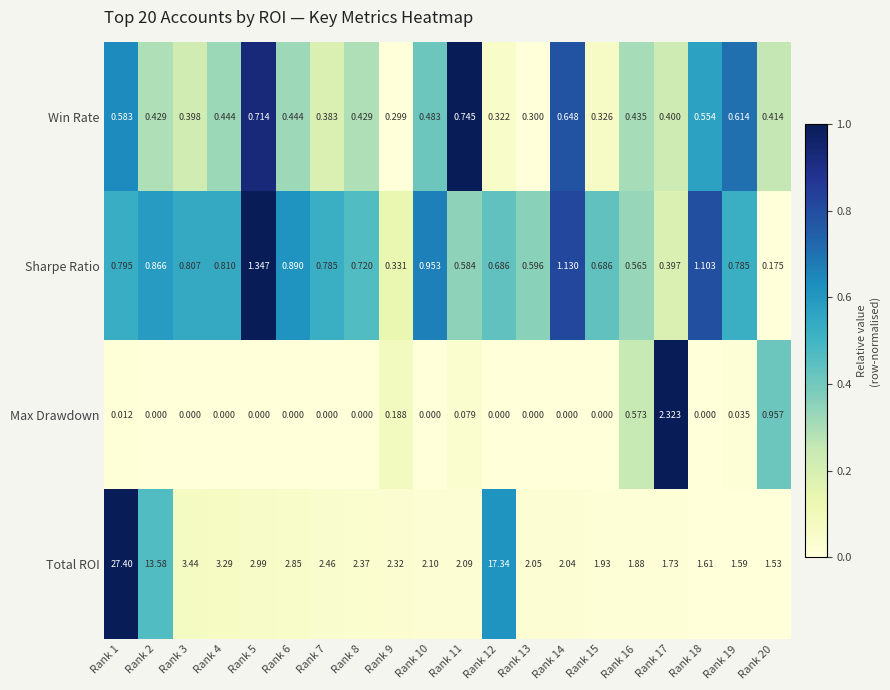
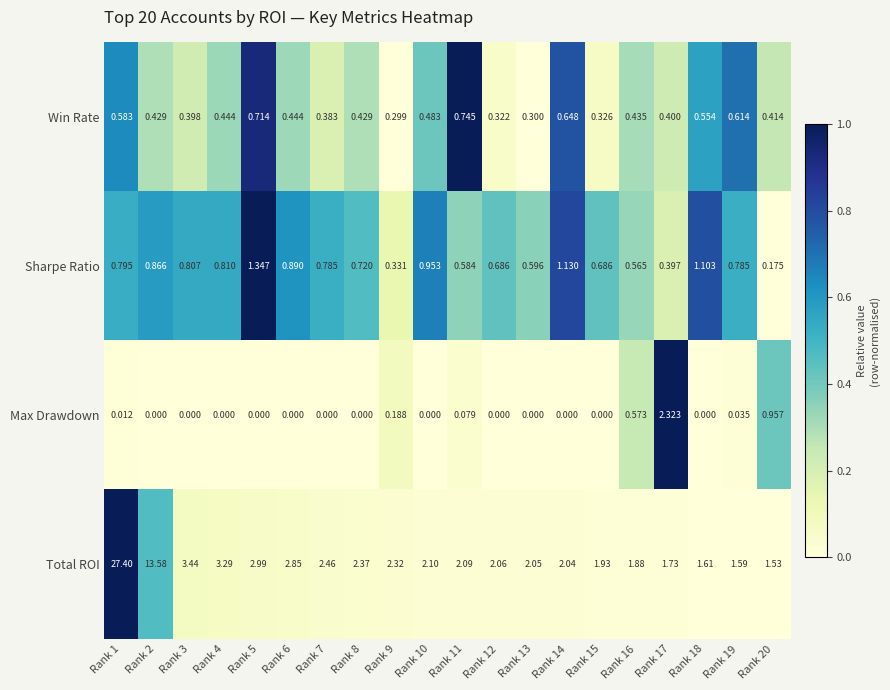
Total ROI, Rank 12: 17.34 -> 2.06
